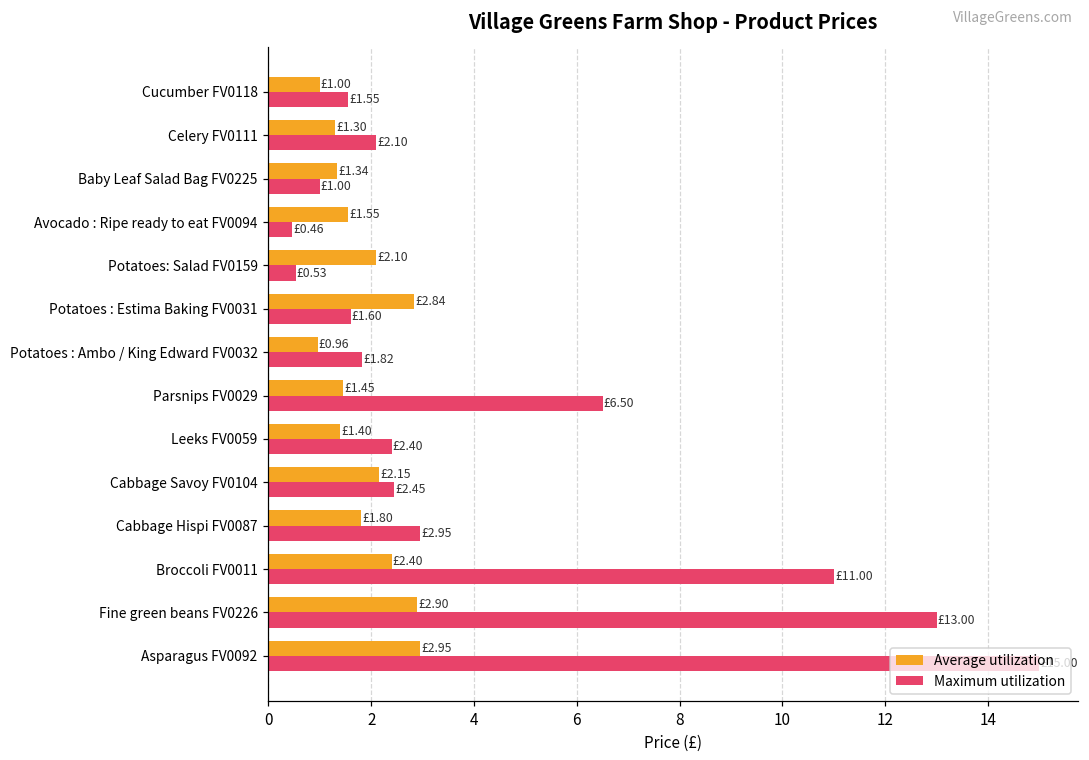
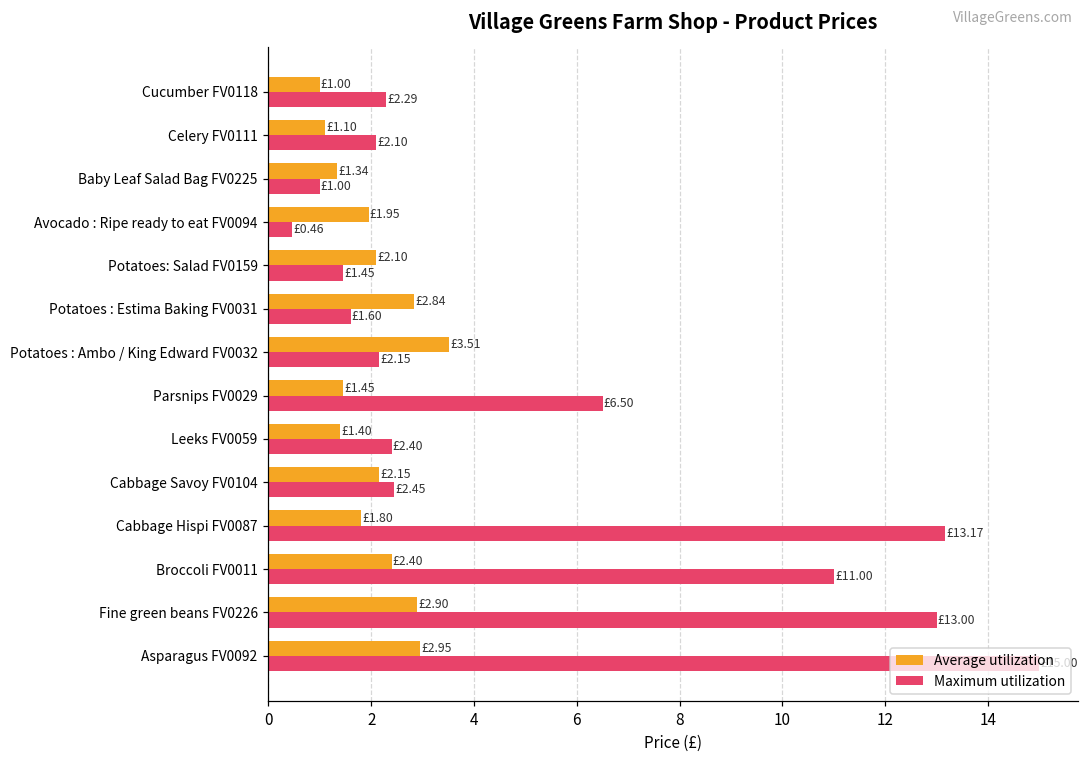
Maximum utilization, Cucumber FV0118: £1.55 -> £2.29
Average utilization, Celery FV0111: £1.30 -> £1.10
Average utilization, Avocado : Ripe ready to eat FV0094: £1.55 -> £1.95
Maximum utilization, Potatoes: Salad FV0159: £0.53 -> £1.45
Average utilization, Potatoes : Ambo / King Edward FV0032: £0.96 -> £3.51
Maximum utilization, Potatoes : Ambo / King Edward FV0032: £1.82 -> £2.15
Maximum utilization, Cabbage Hispi FV0087: £2.95 -> £13.17
